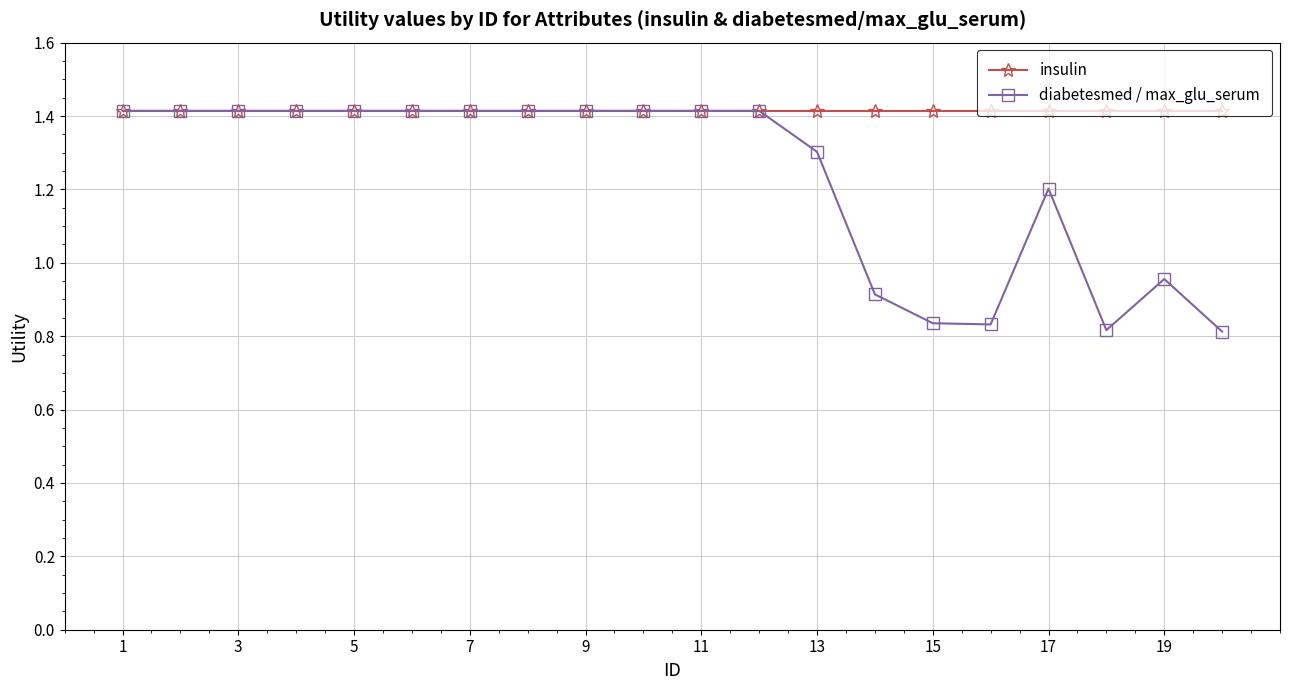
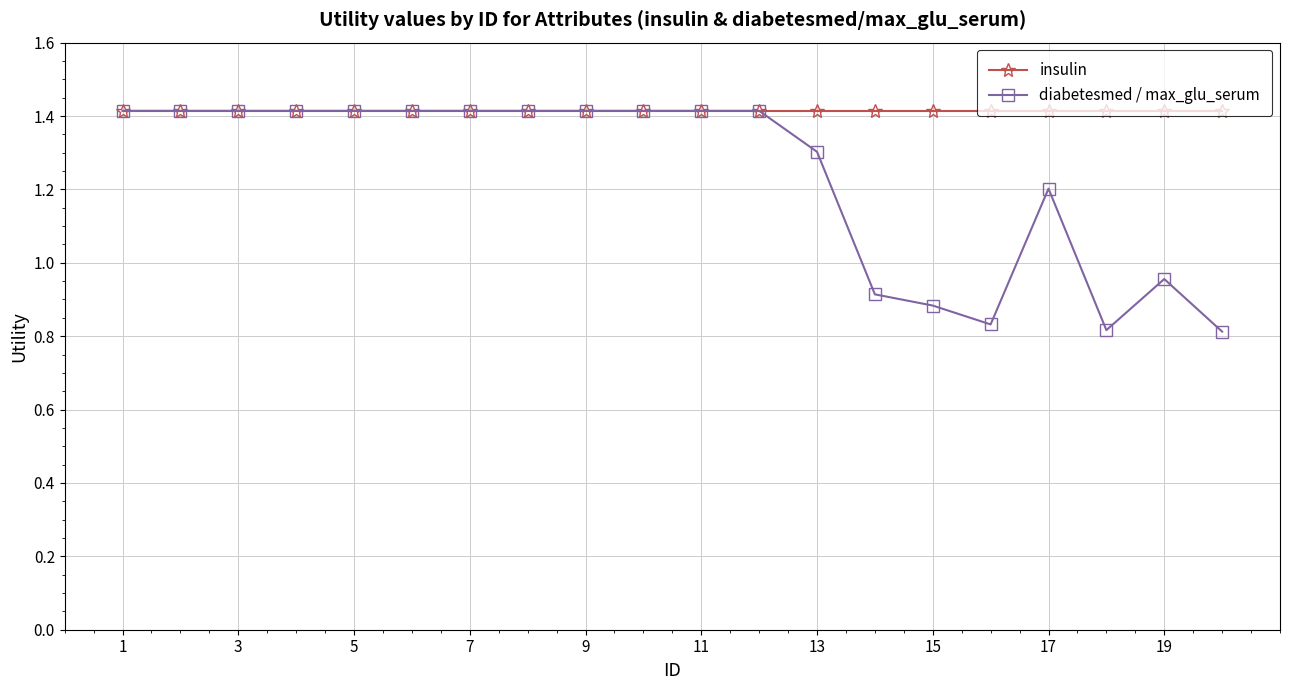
diabetesmed / max_glu_serum, 15: 0.84 -> 0.88
